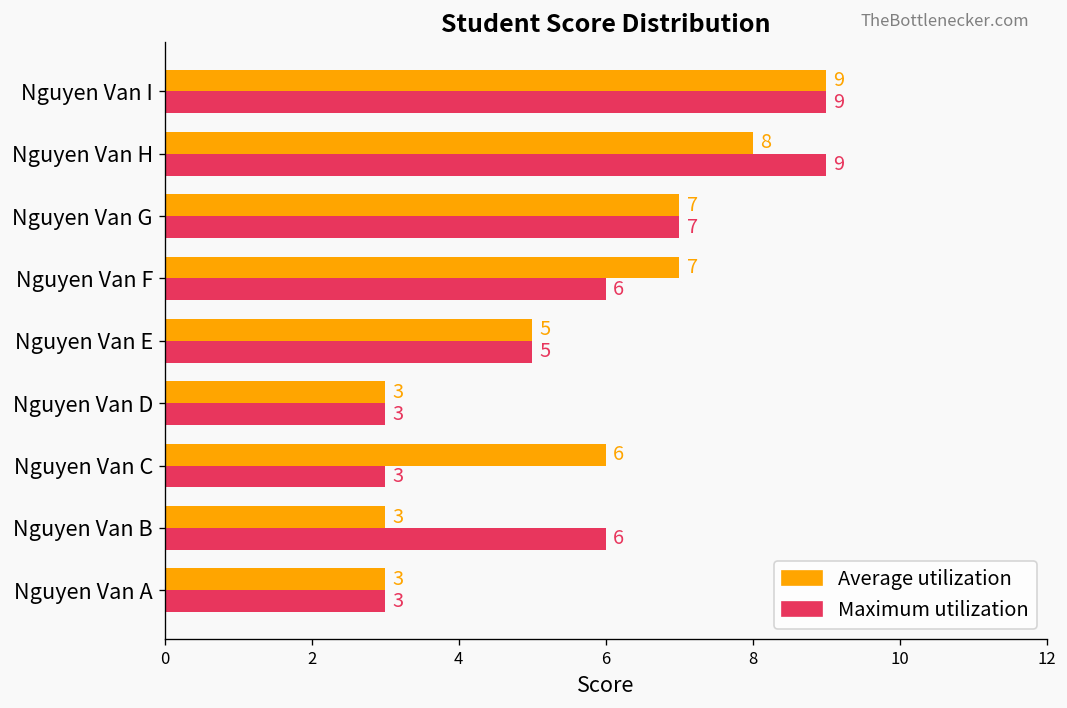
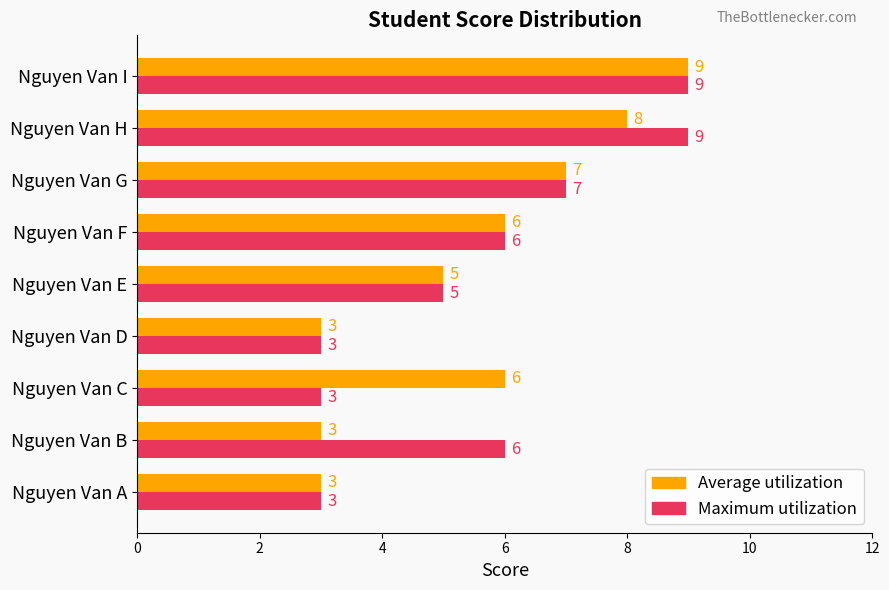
Average utilization, Nguyen Van F: 7 -> 6
